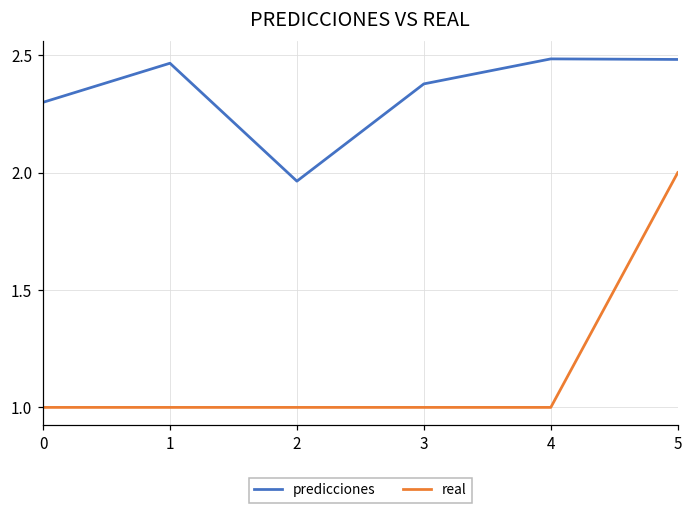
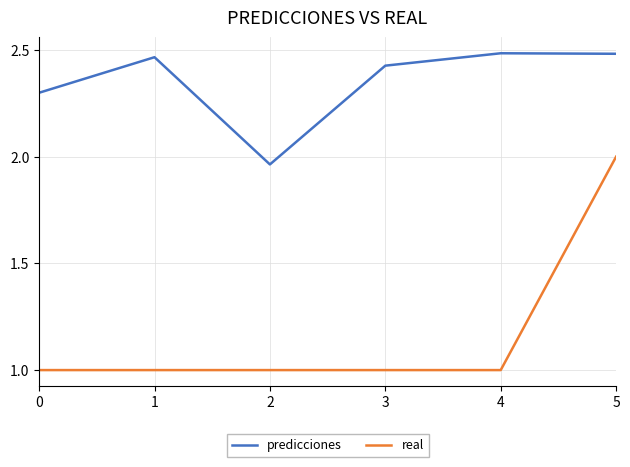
predicciones, 3: 2.38 -> 2.43
